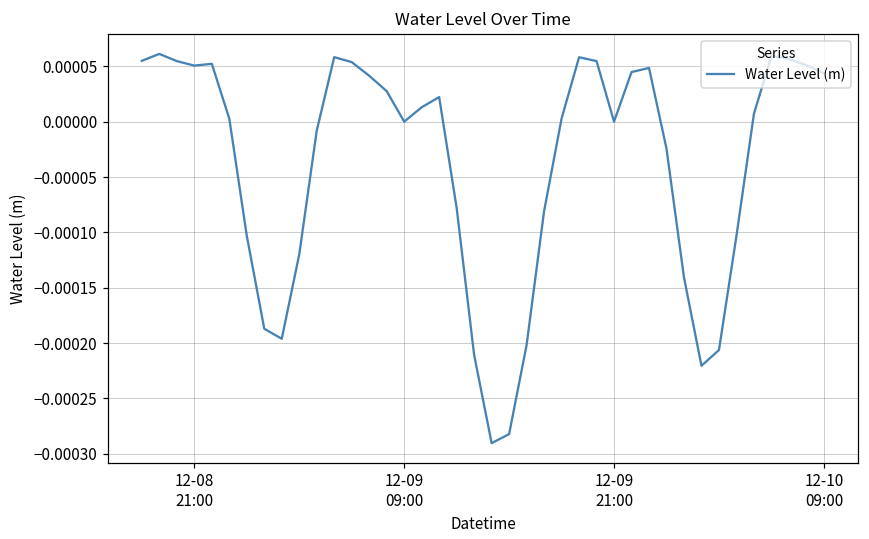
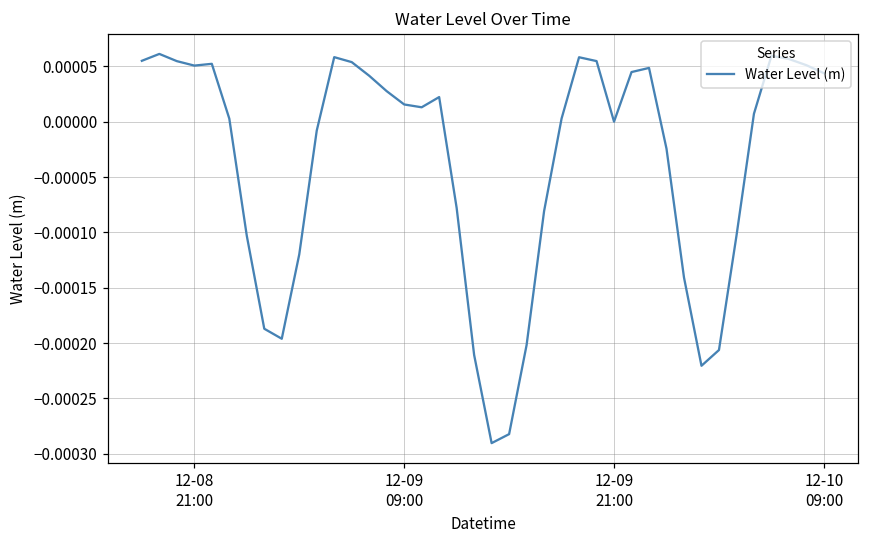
12-09 09:00: 0.00000 -> 0.00002
